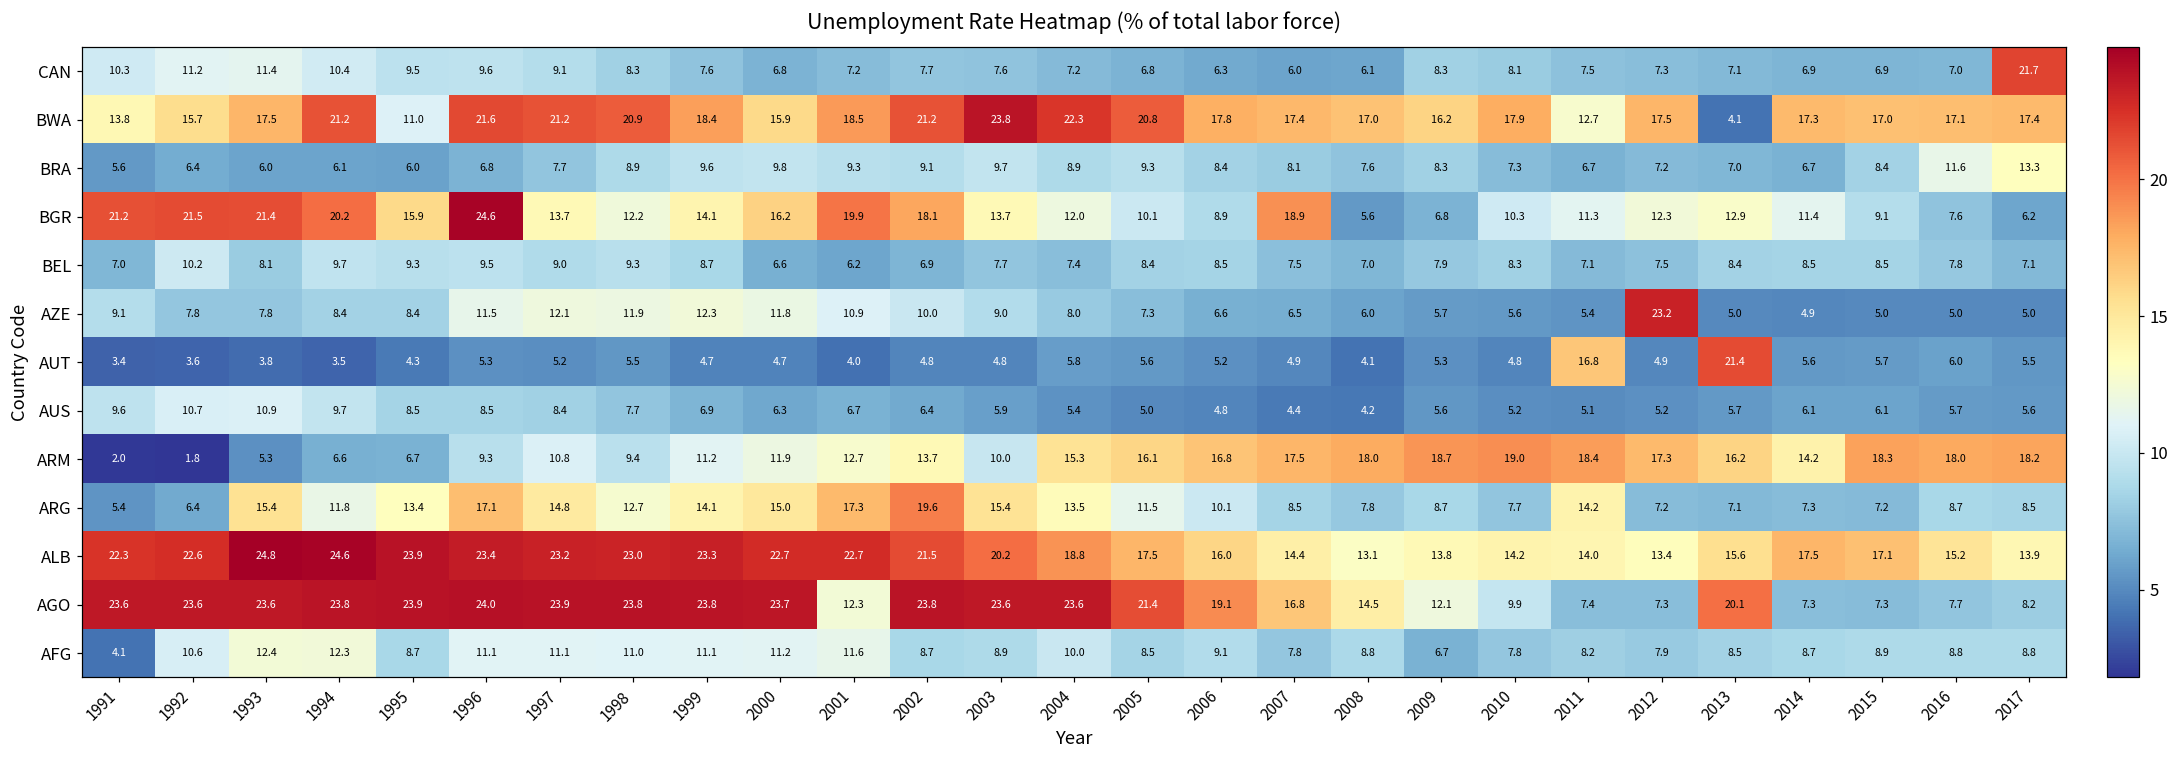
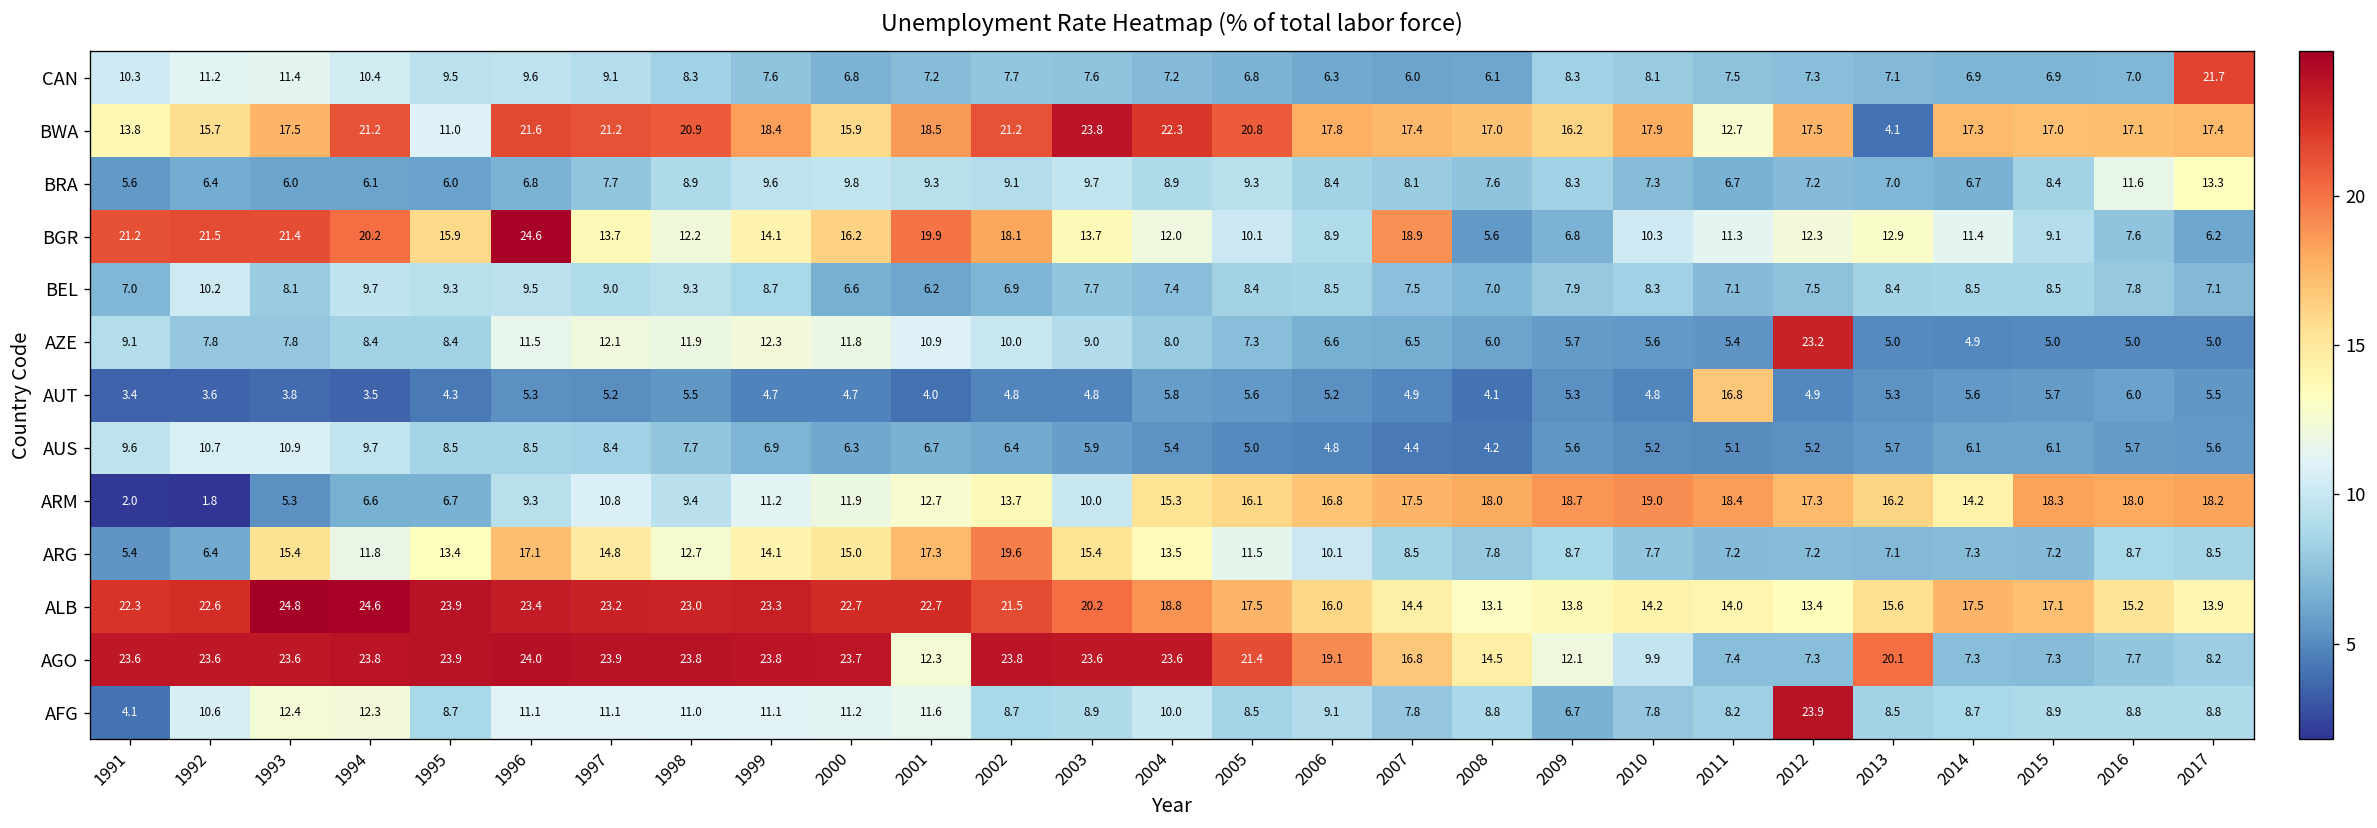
AUT, 2013: 21.4 -> 5.3
ARG, 2011: 14.2 -> 7.2
AFG, 2012: 7.9 -> 23.9
